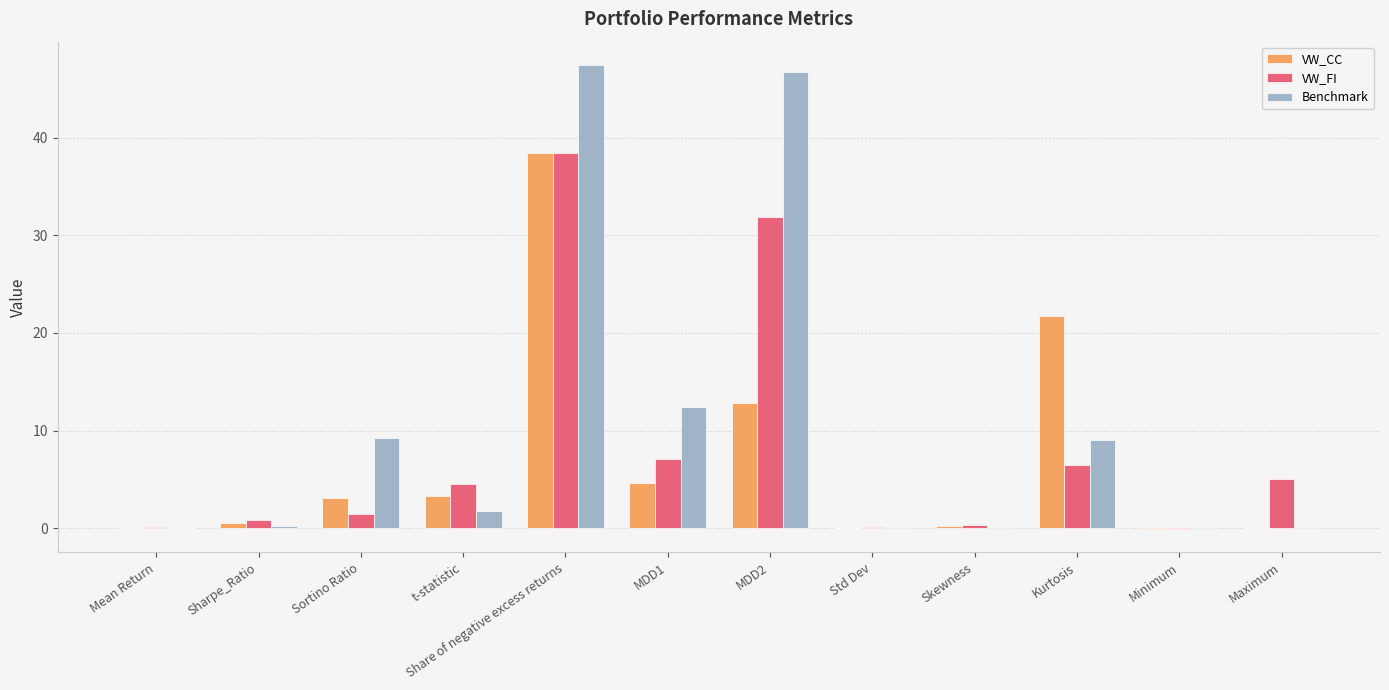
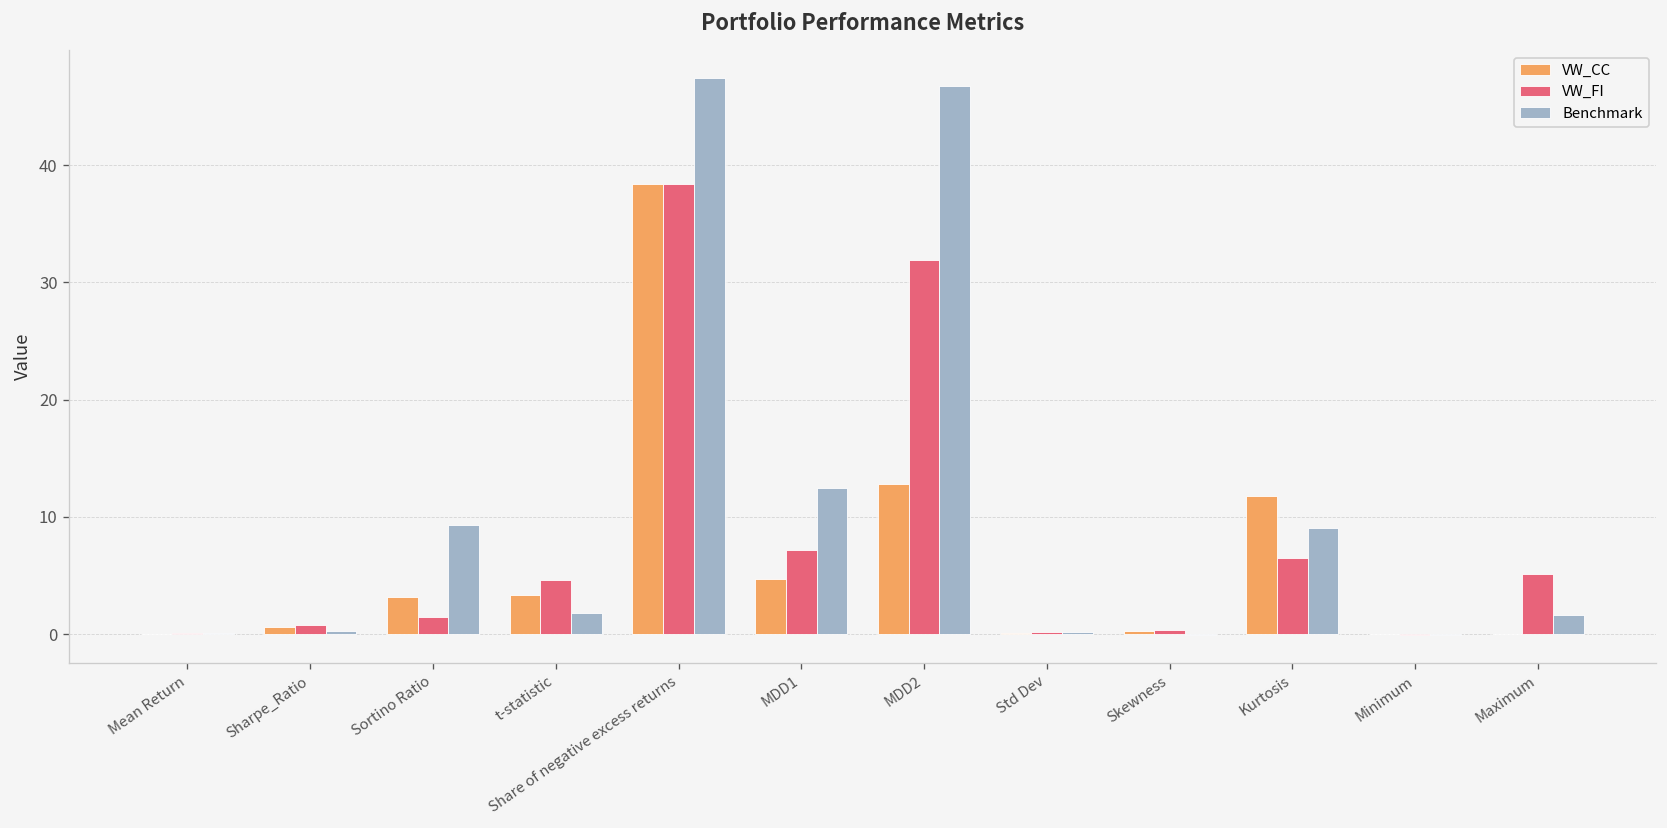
VW_CC, Kurtosis: 22 -> 12
Benchmark, Maximum: 0 -> 2
